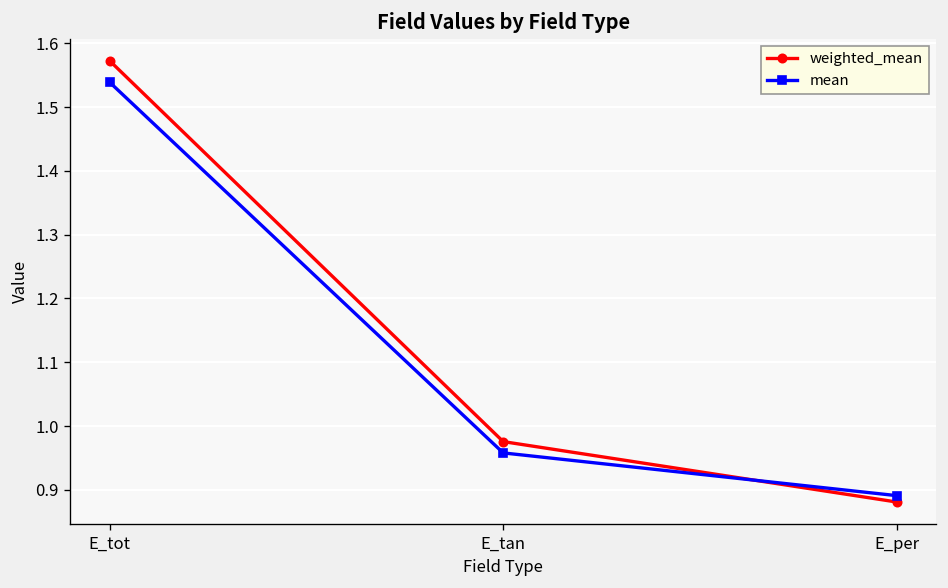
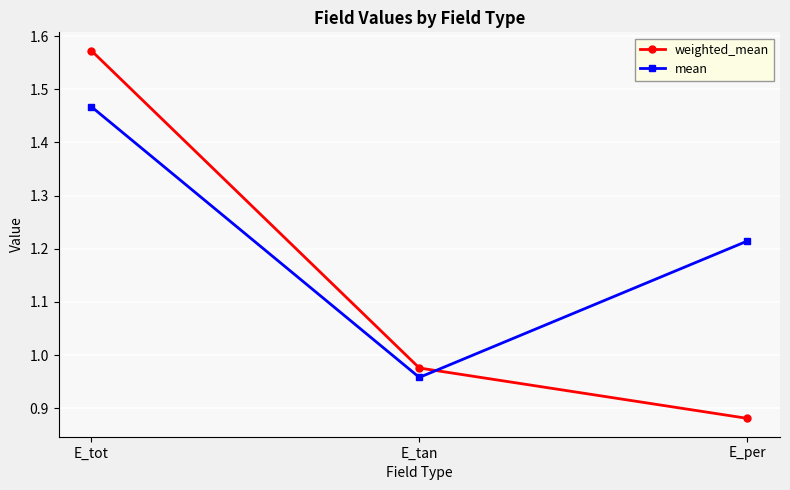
mean, E_tot: 1.54 -> 1.47
mean, E_per: 0.89 -> 1.21
